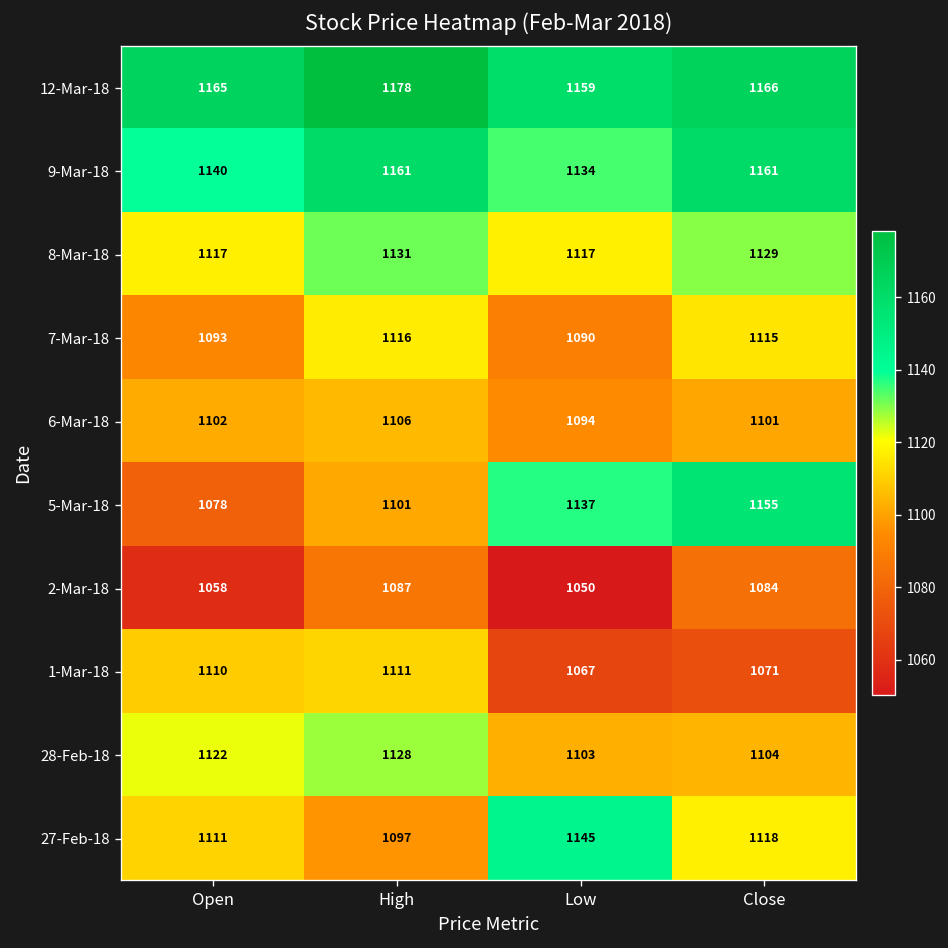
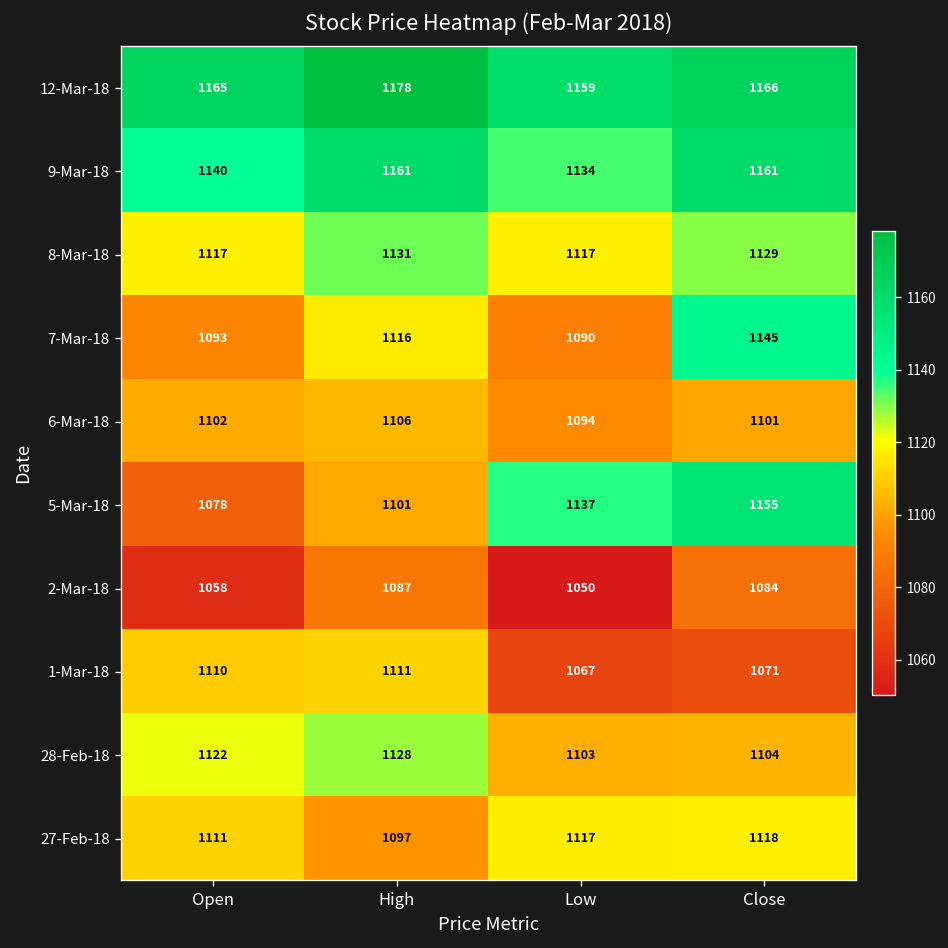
7-Mar-18, Close: 1115 -> 1145
27-Feb-18, Low: 1145 -> 1117
